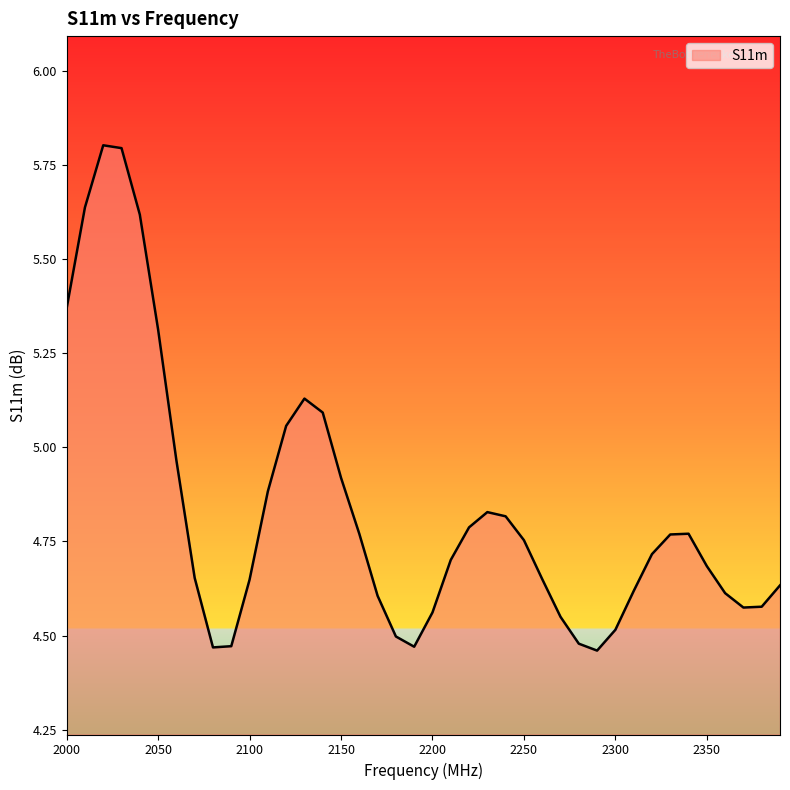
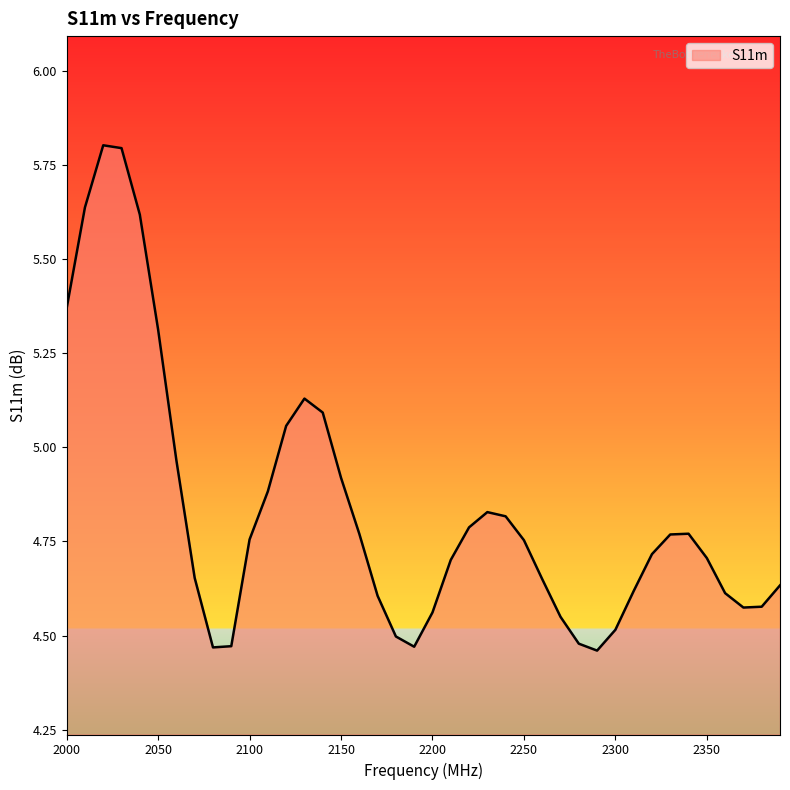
2100: 4.65 -> 4.76
2350: 4.68 -> 4.71
